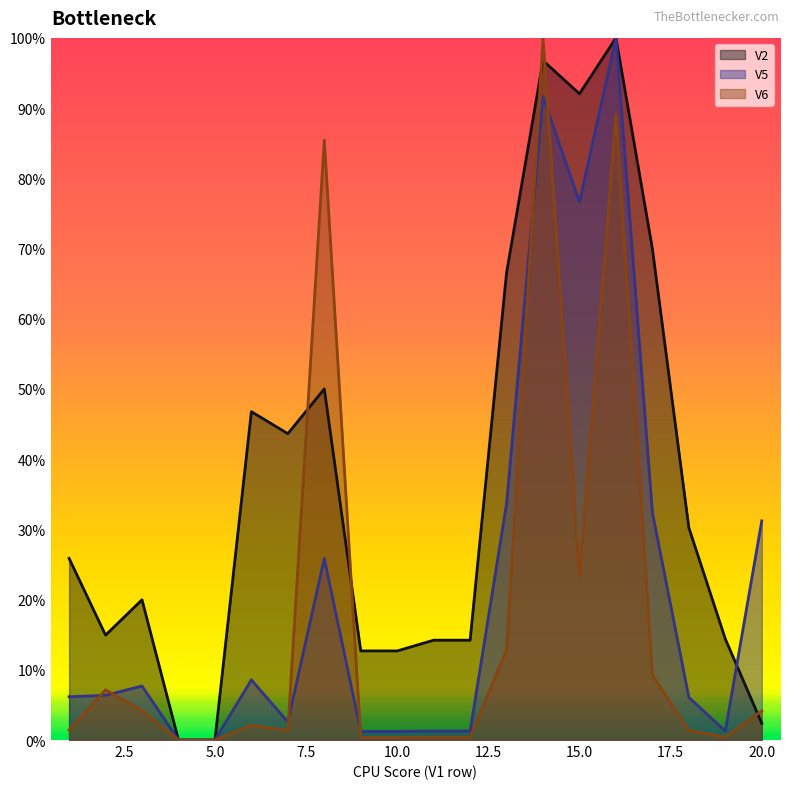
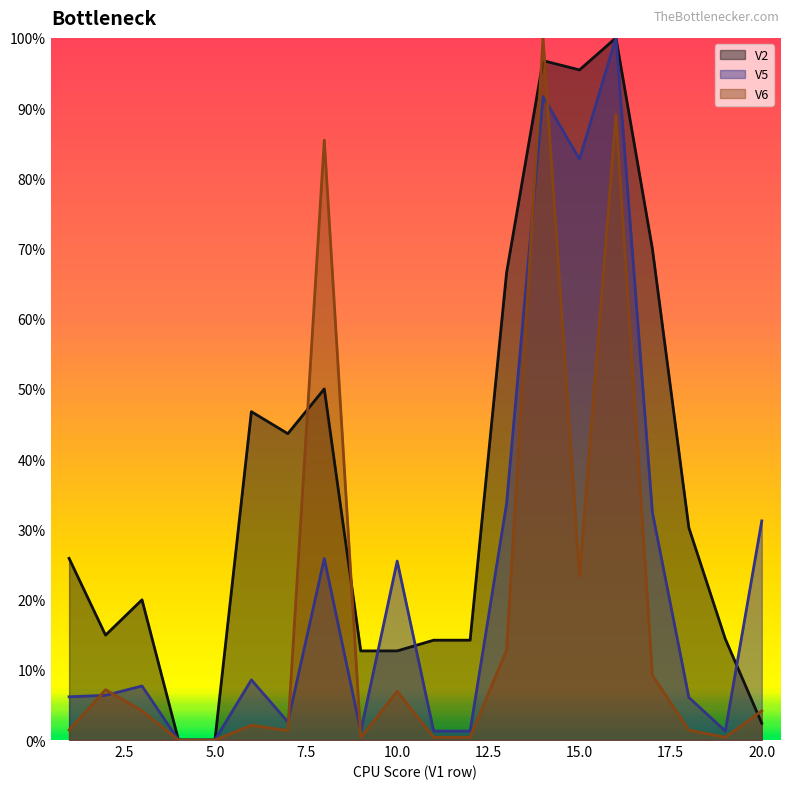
V5, 10.0: 1% -> 25%
V6, 10.0: 0% -> 7%
V2, 15.0: 92% -> 95%
V5, 15.0: 77% -> 83%
